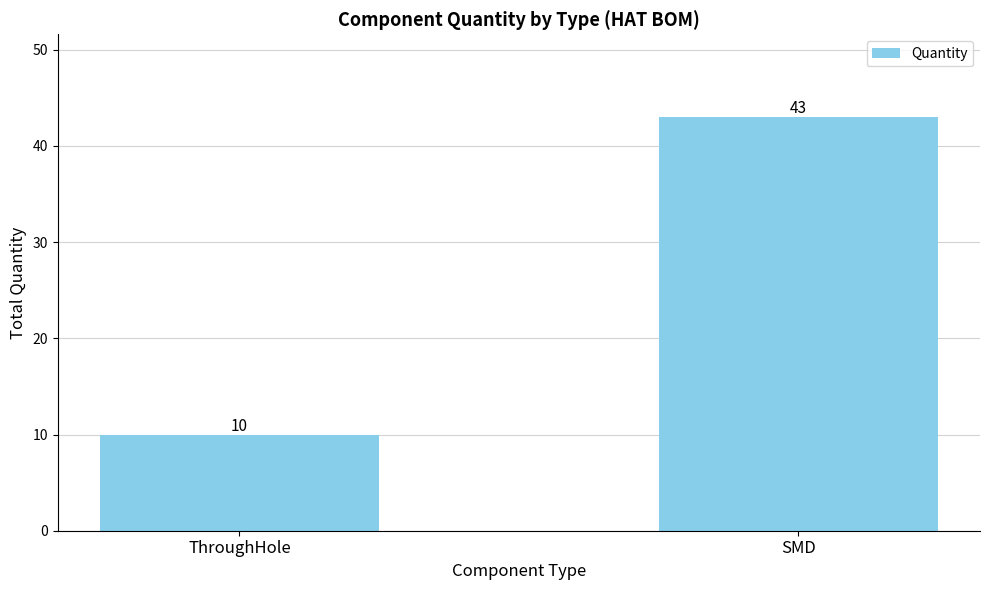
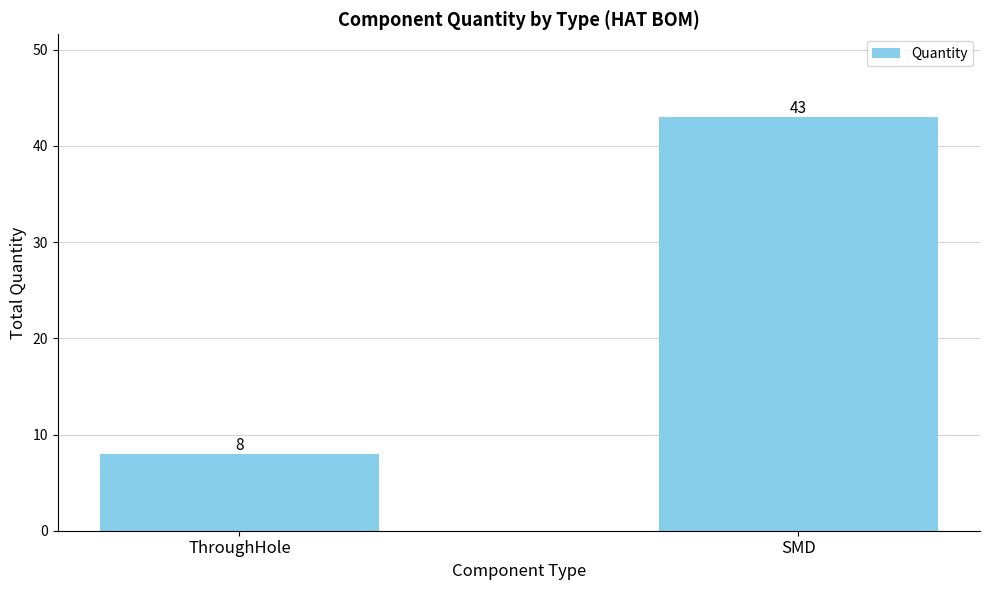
ThroughHole: 10 -> 8
